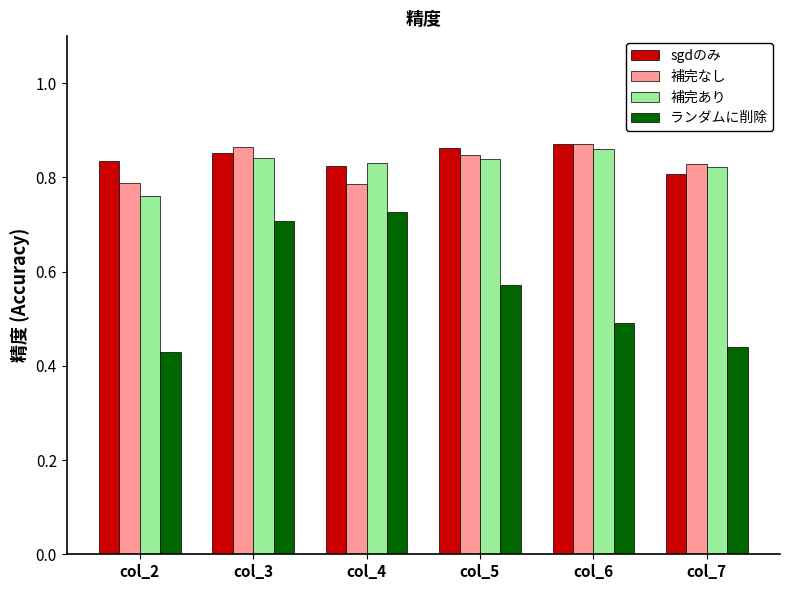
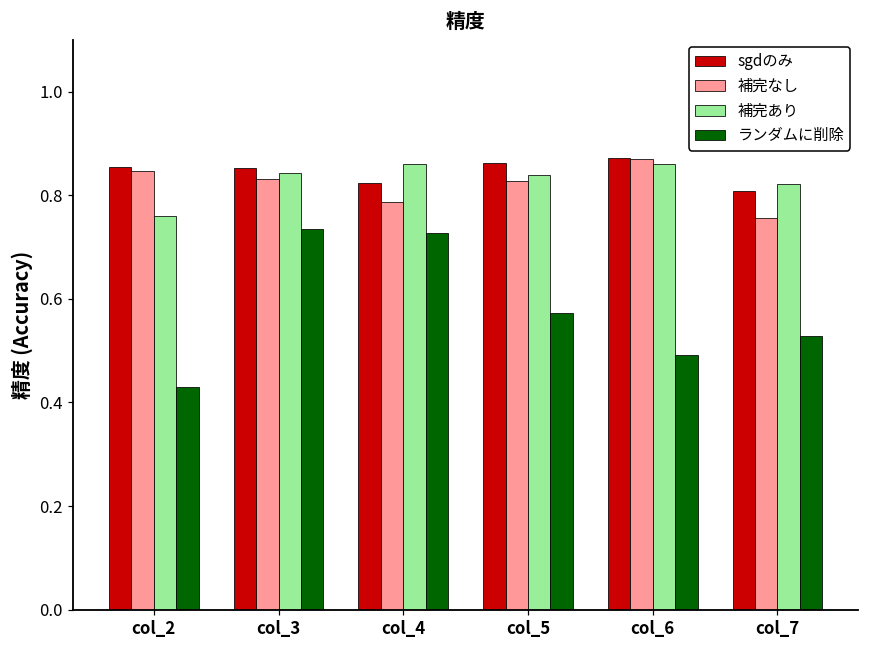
sgdのみ, col_2: 0.83 -> 0.85
補完なし, col_2: 0.79 -> 0.85
補完なし, col_3: 0.86 -> 0.83
ランダムに削除, col_3: 0.71 -> 0.73
補完あり, col_4: 0.83 -> 0.86
補完なし, col_5: 0.85 -> 0.83
補完なし, col_7: 0.83 -> 0.76
ランダムに削除, col_7: 0.44 -> 0.53
